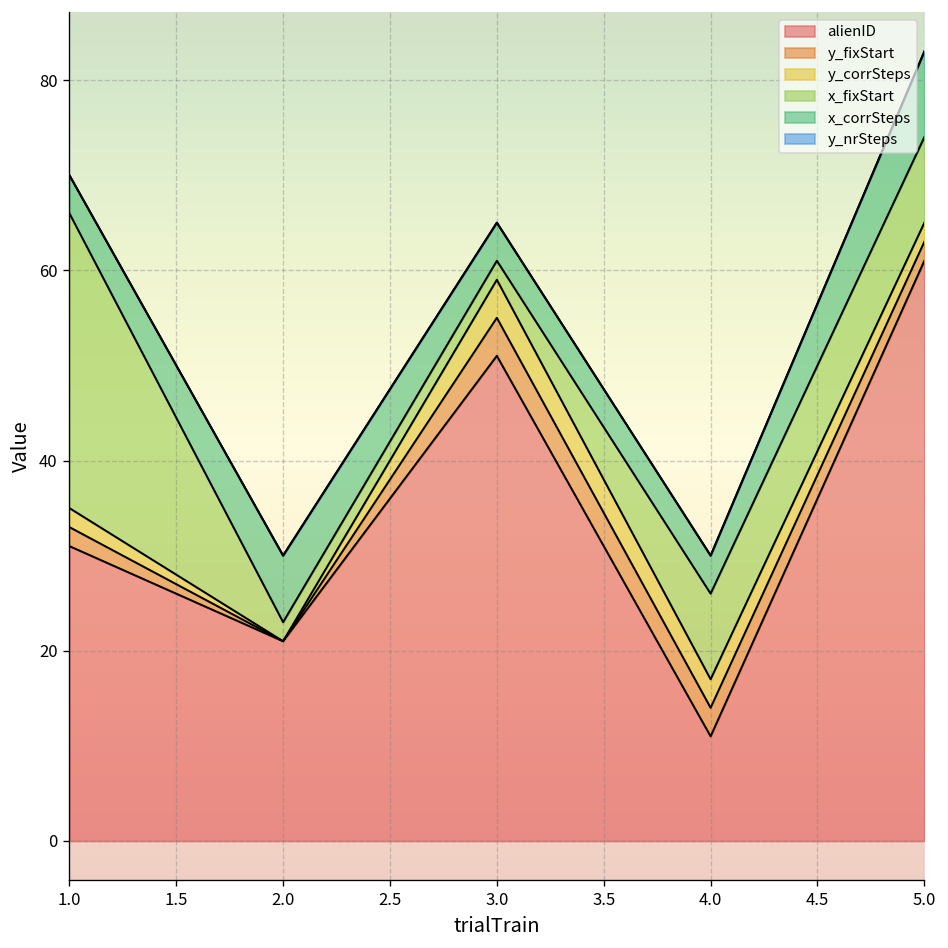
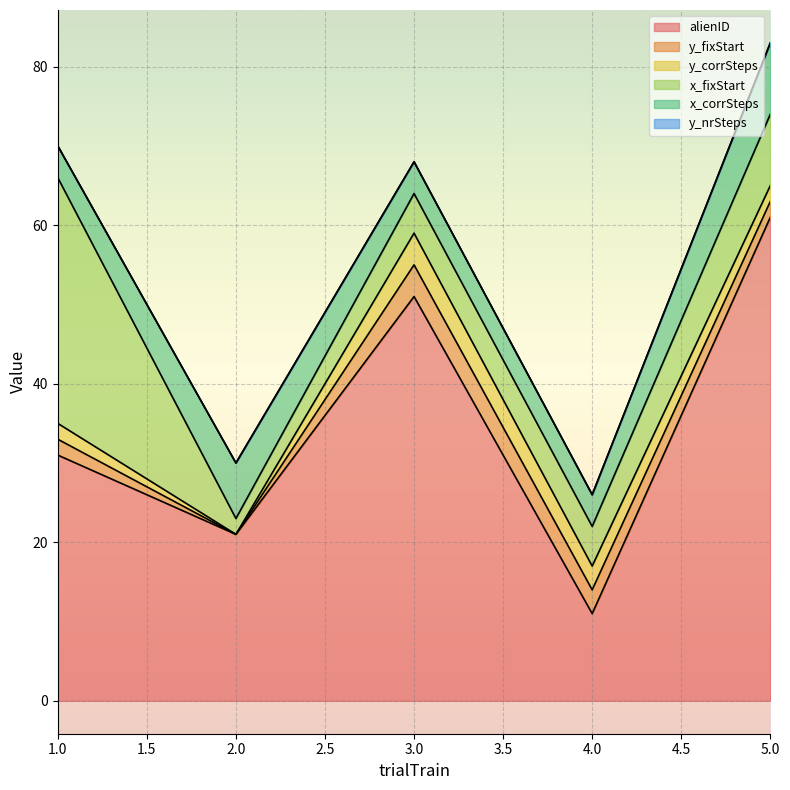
x_fixStart, 3.0: 2 -> 5
x_fixStart, 4.0: 9 -> 5
